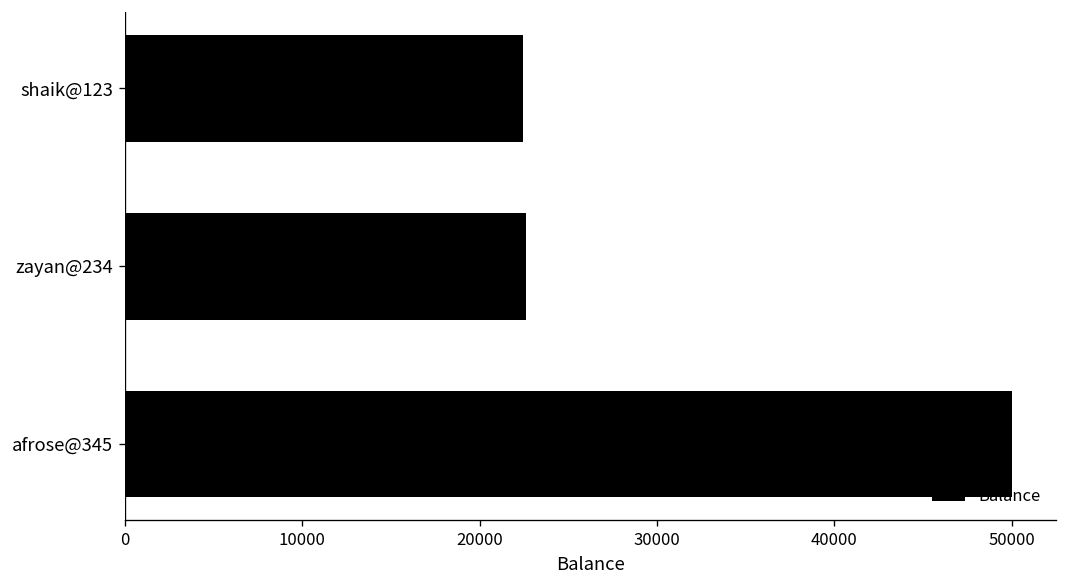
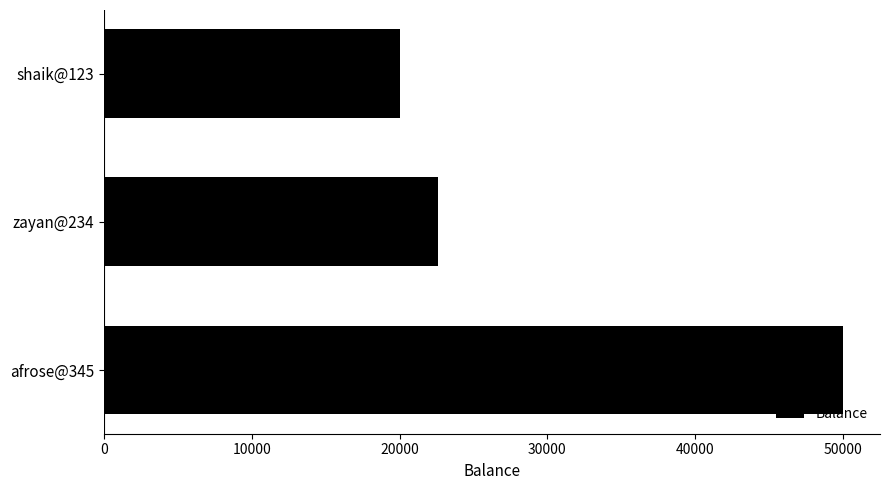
shaik@123: 22500 -> 20000
